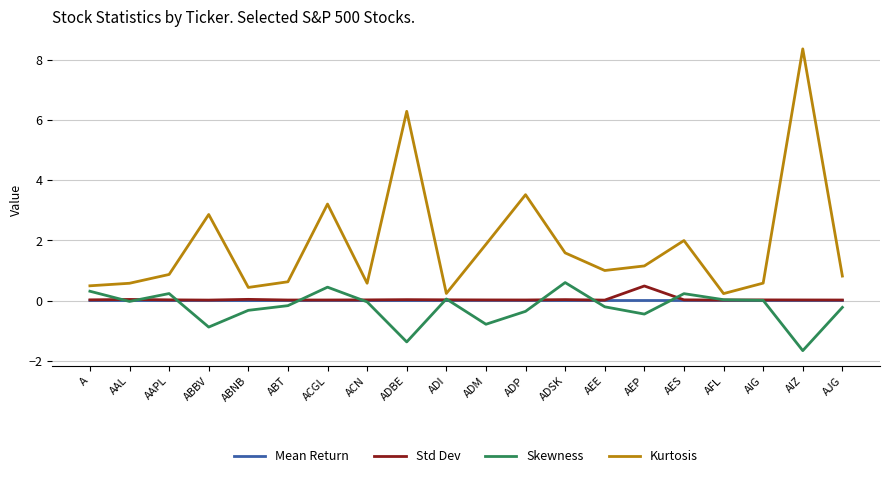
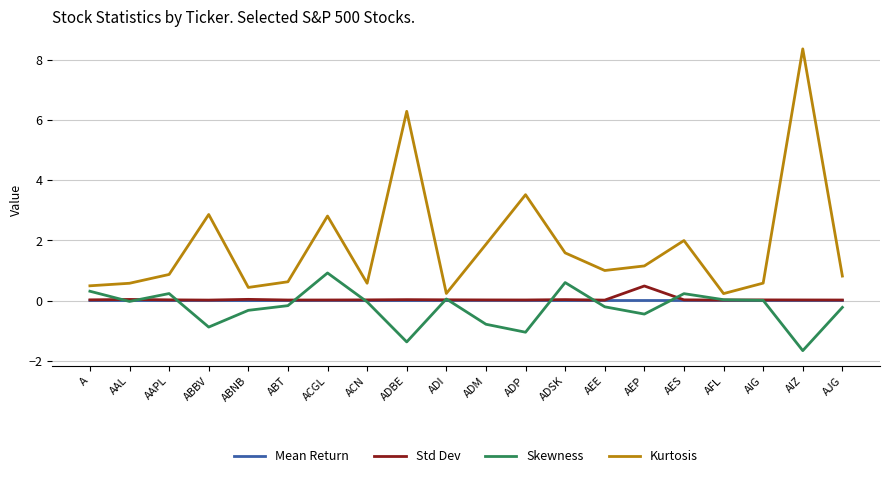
Skewness, ACGL: 0.4 -> 0.9
Kurtosis, ACGL: 3.2 -> 2.8
Skewness, ADP: -0.4 -> -1.1
